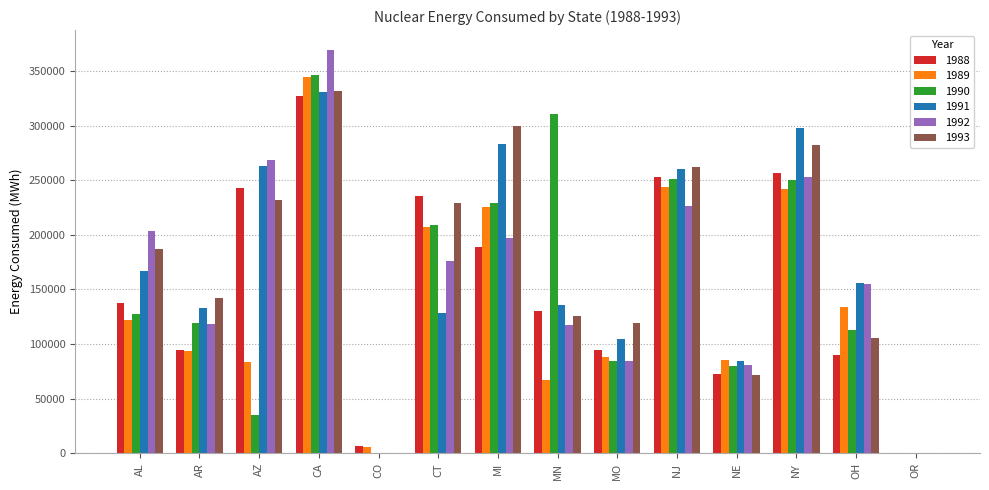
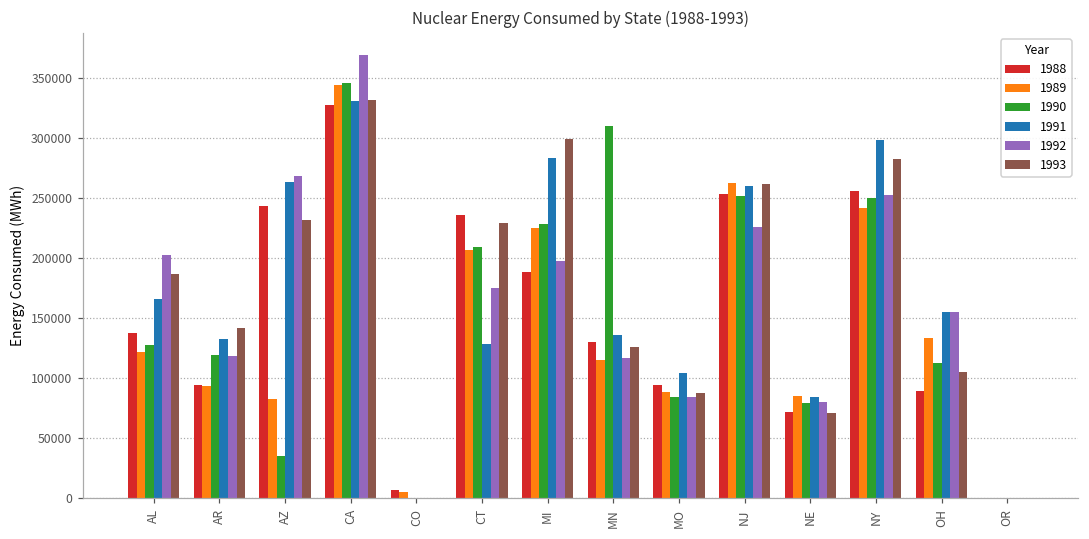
1989, MN: 67000 -> 116000
1993, MO: 119000 -> 88000
1989, NJ: 244000 -> 263000
